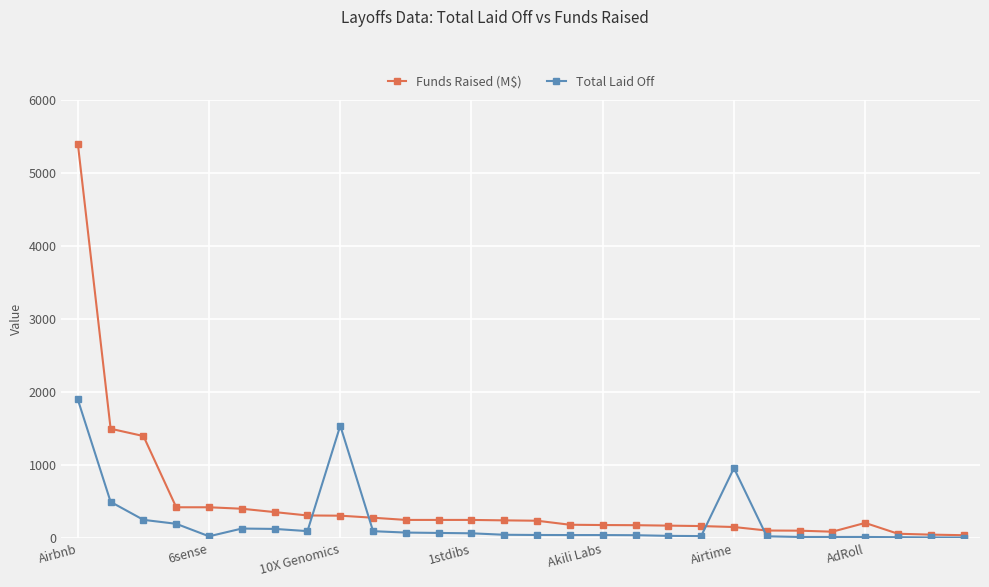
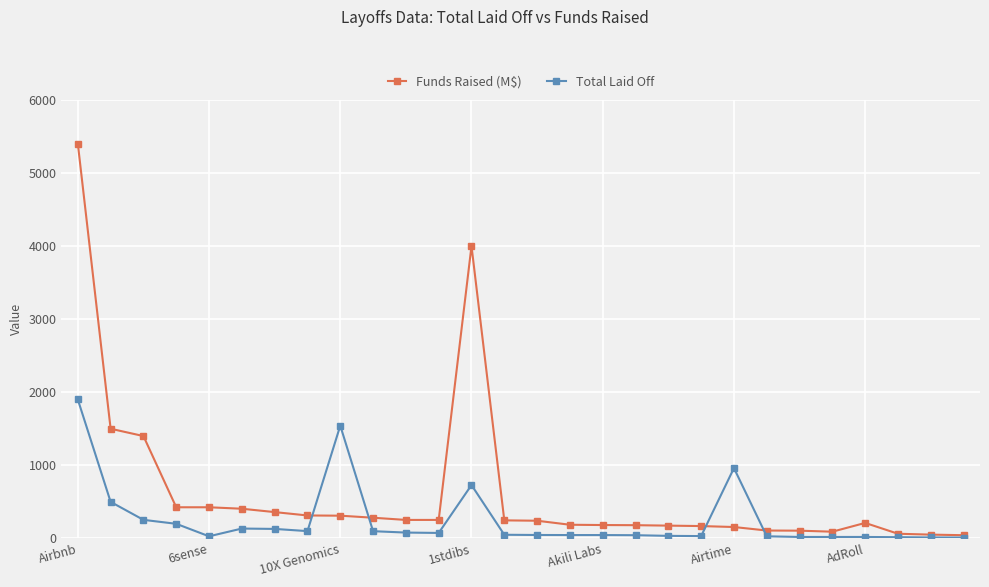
Funds Raised (M$), 1stdibs: 300 -> 4000
Total Laid Off, 1stdibs: 100 -> 700
